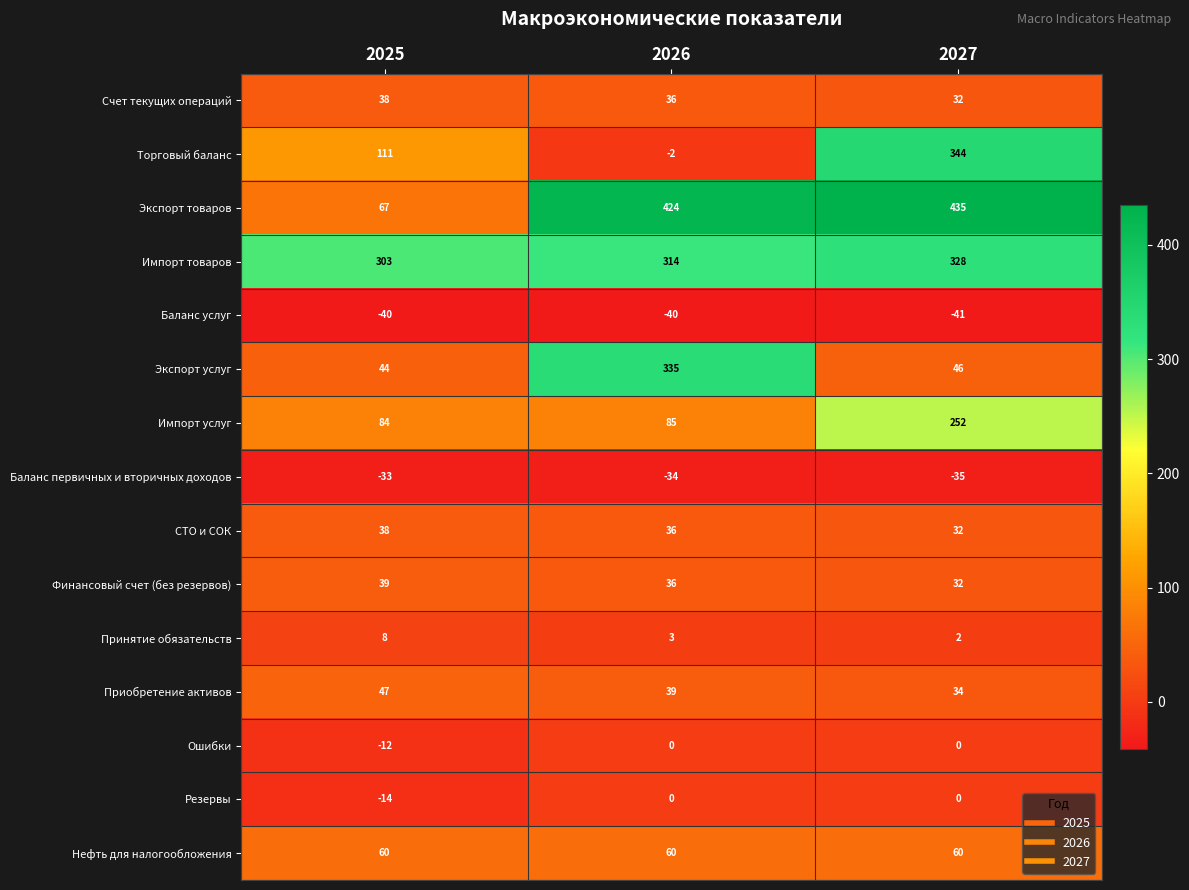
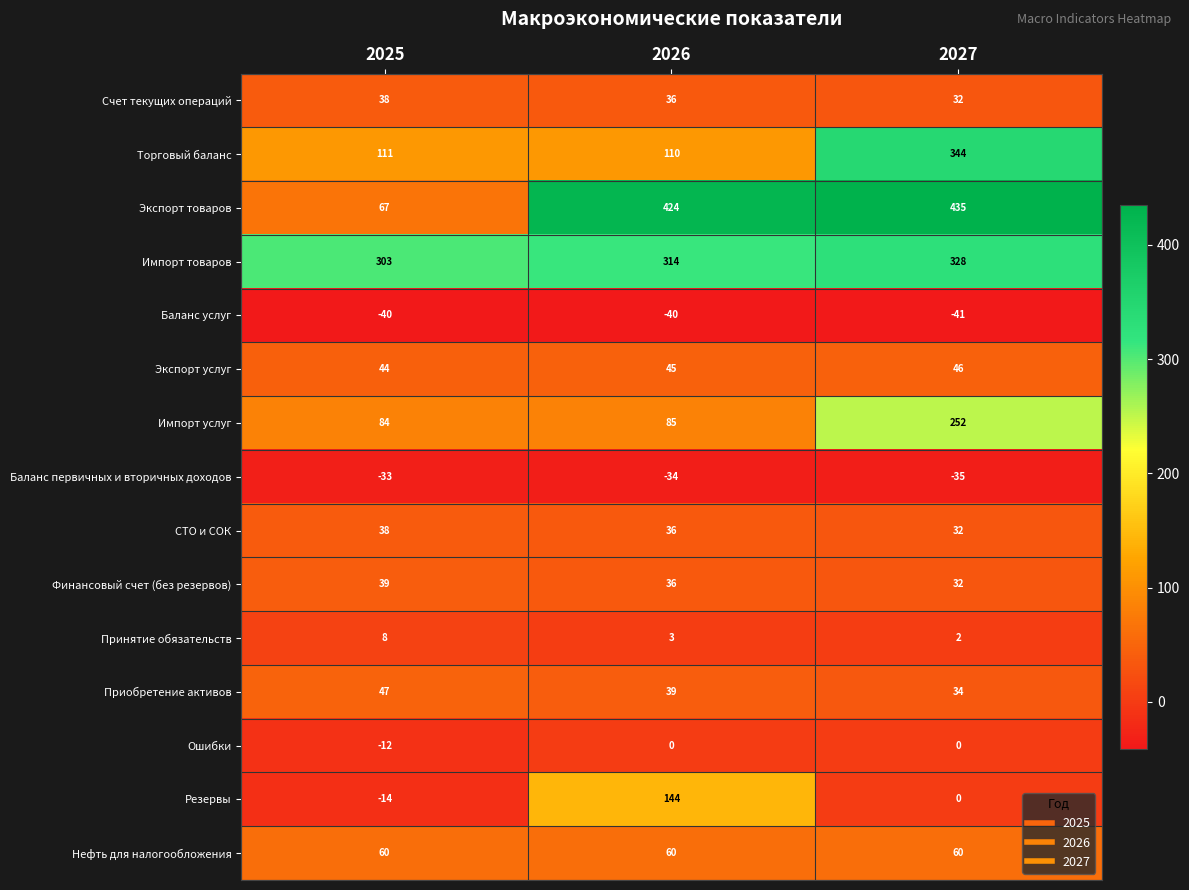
Торговый баланс, 2026: -2 -> 110
Экспорт услуг, 2026: 335 -> 45
Резервы, 2026: 0 -> 144
